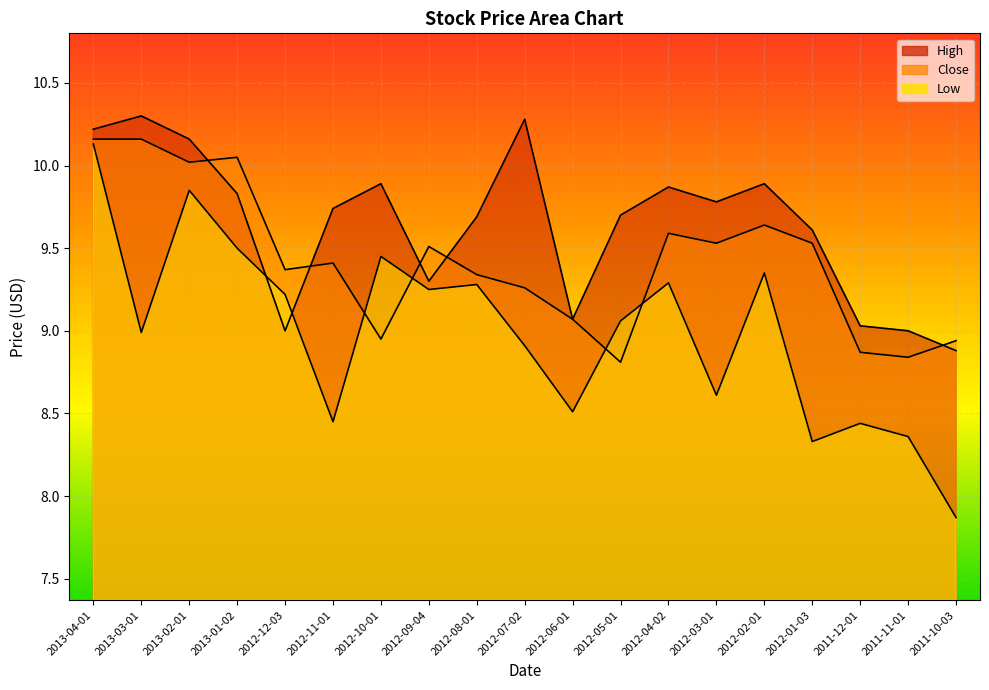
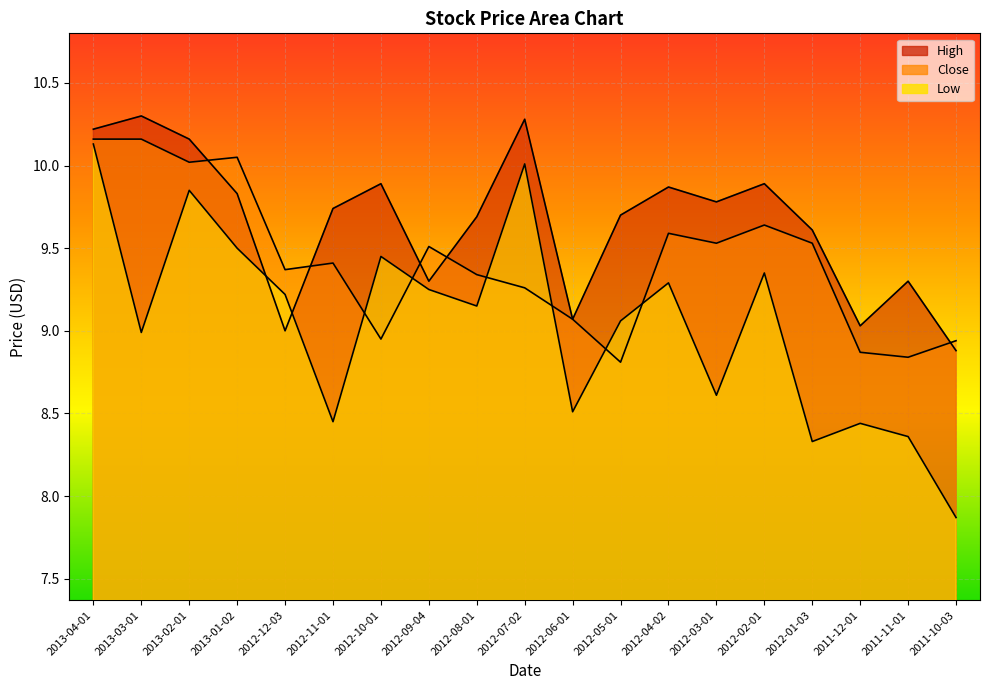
Low, 2012-08-01: 9.28 -> 9.15
Low, 2012-07-02: 8.91 -> 10.01
High, 2011-11-01: 9.0 -> 9.3
